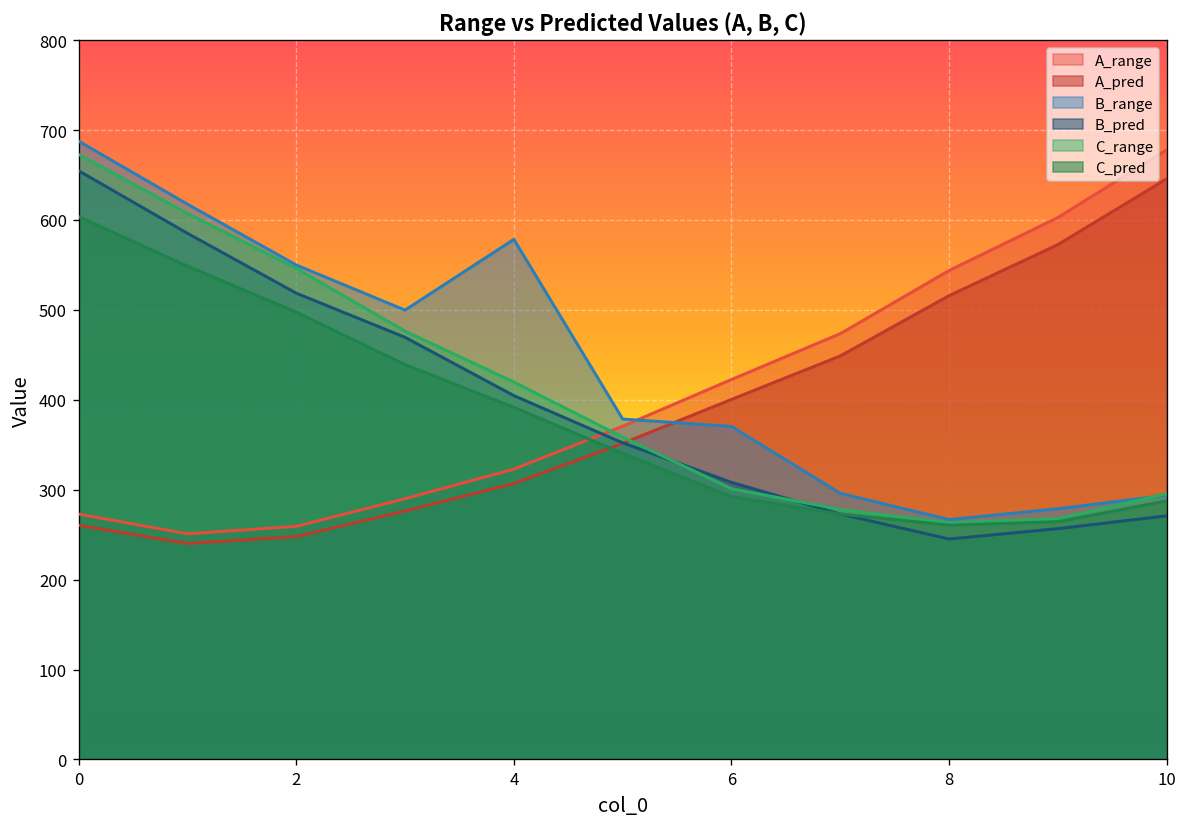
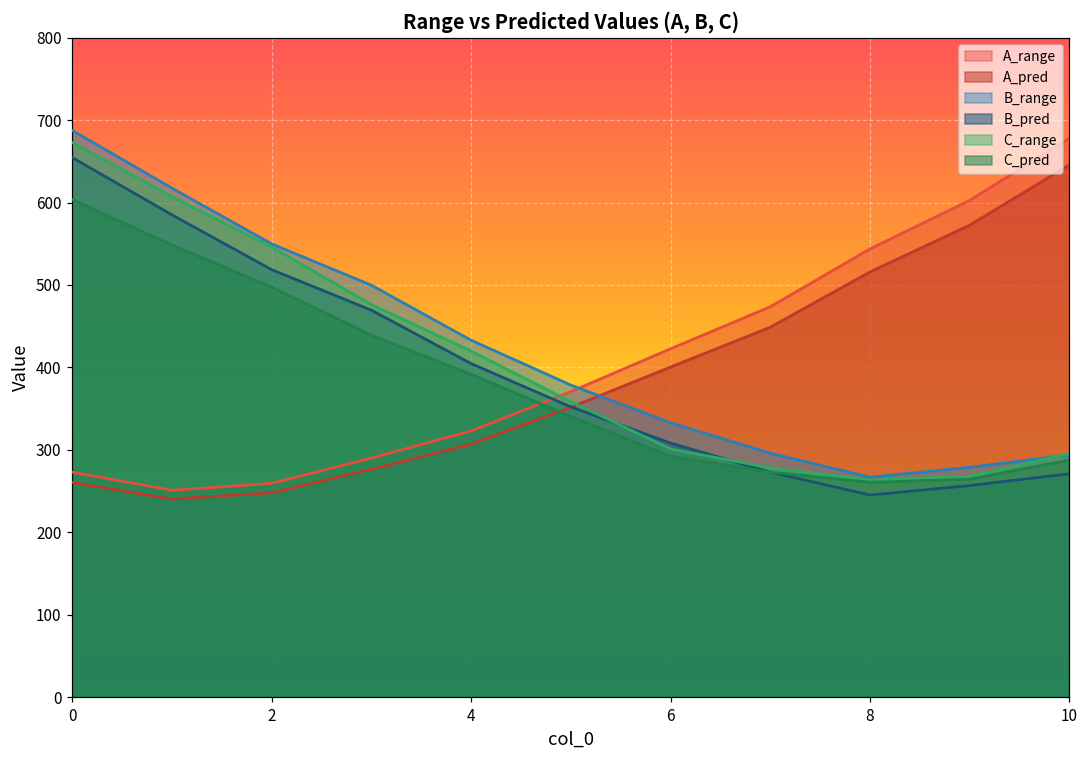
B_range, 4: 580 -> 430
B_range, 6: 370 -> 330
